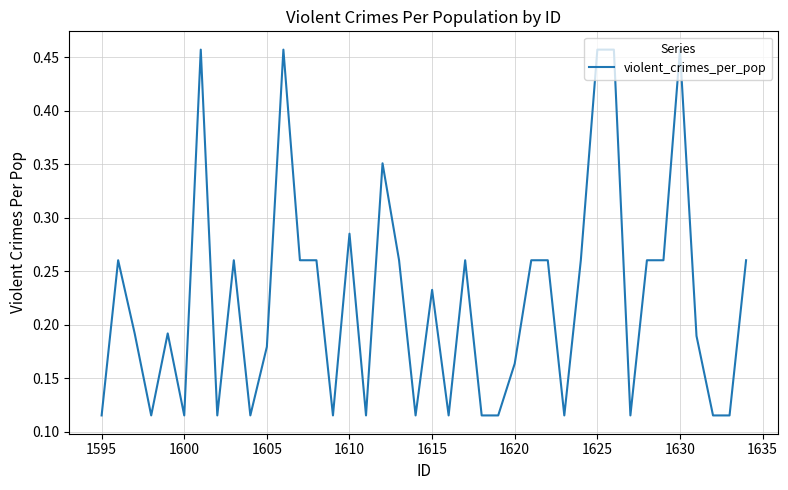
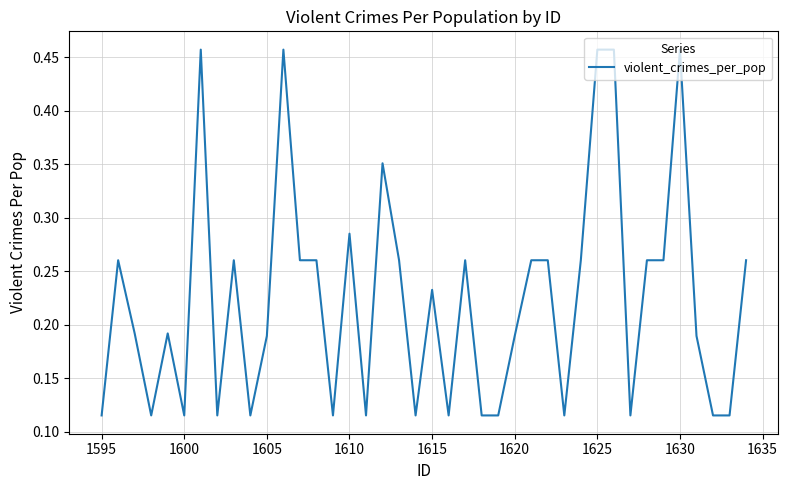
1605: 0.180 -> 0.190
1620: 0.164 -> 0.190
